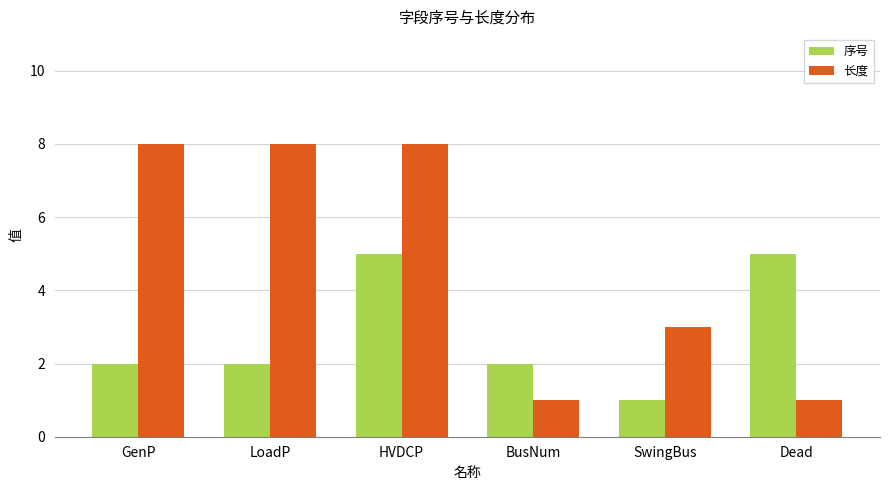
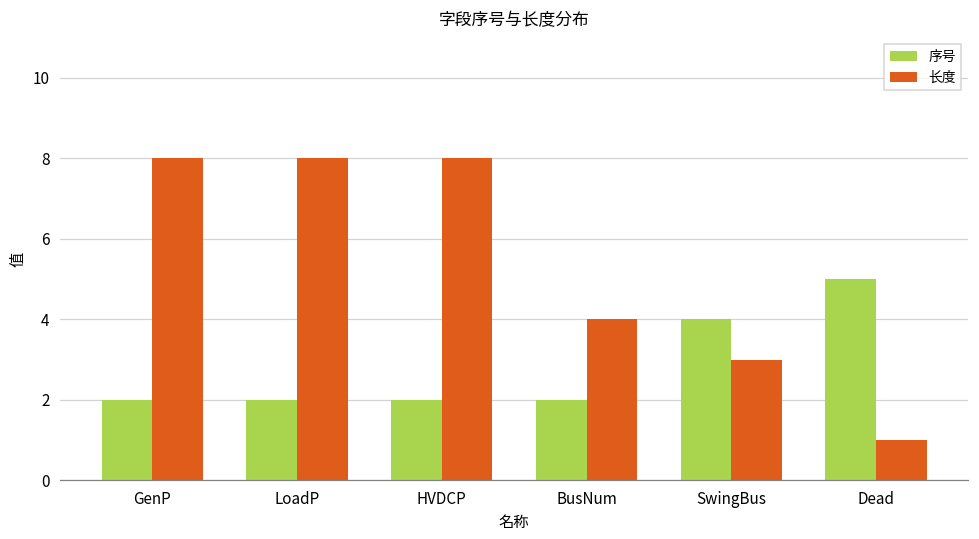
序号, HVDCP: 5 -> 2
长度, BusNum: 1 -> 4
序号, SwingBus: 1 -> 4
